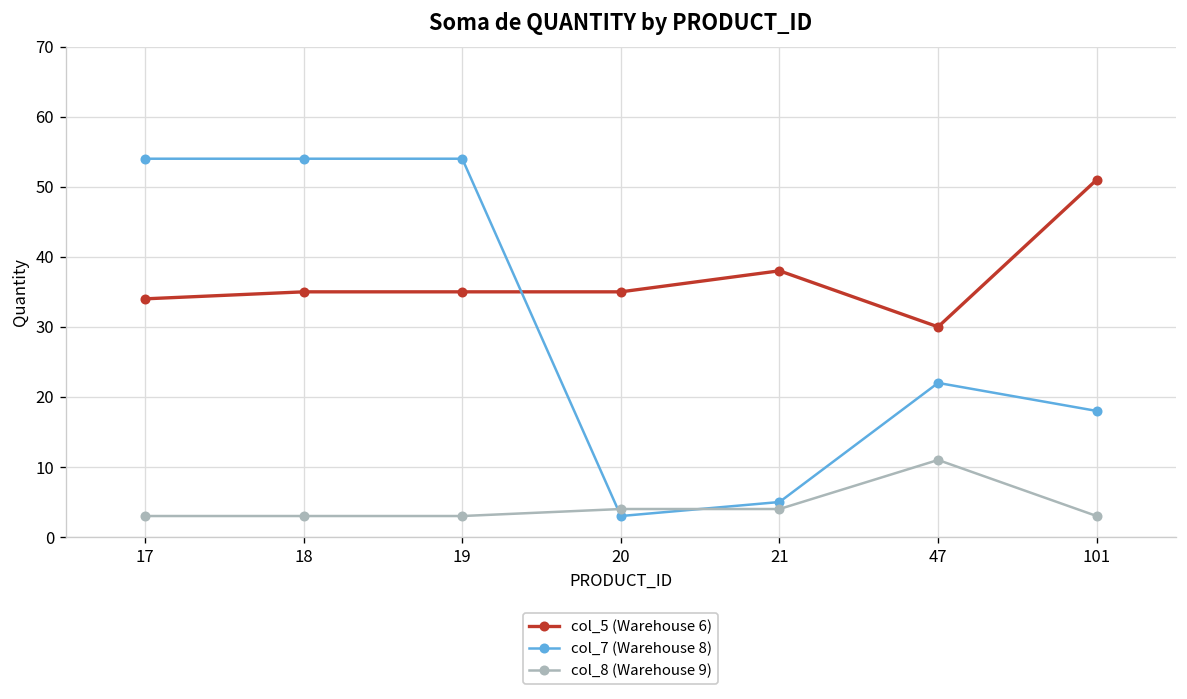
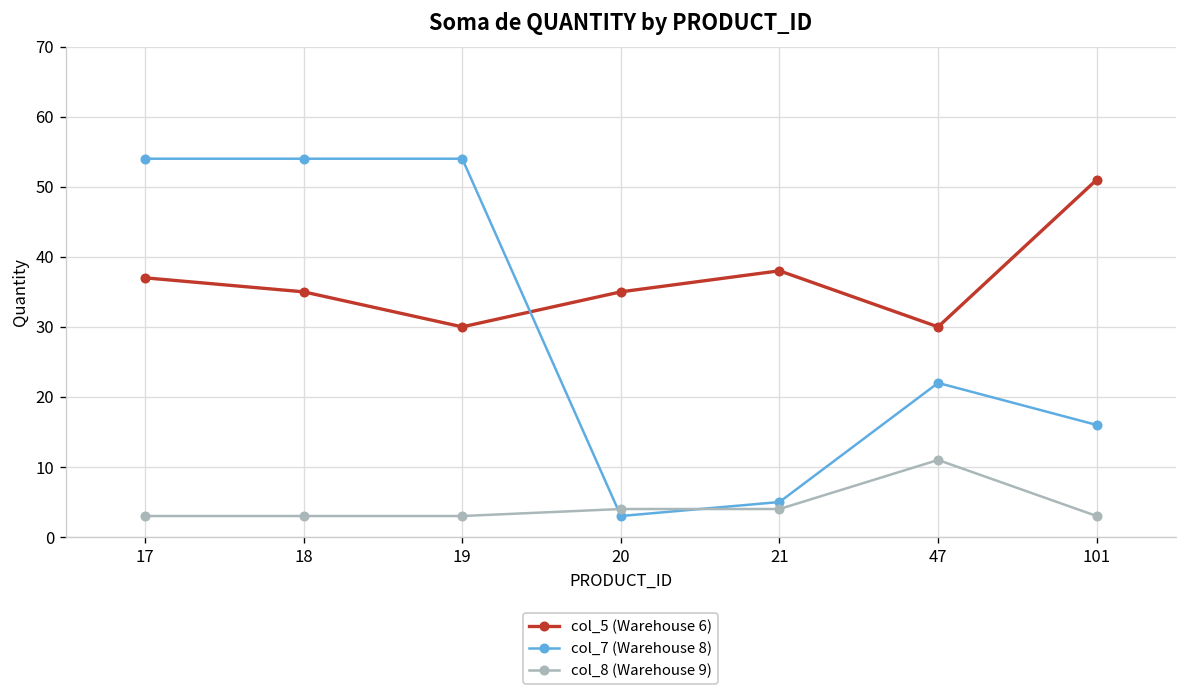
col_5 (Warehouse 6), 17: 34 -> 37
col_5 (Warehouse 6), 19: 35 -> 30
col_7 (Warehouse 8), 101: 18 -> 16
